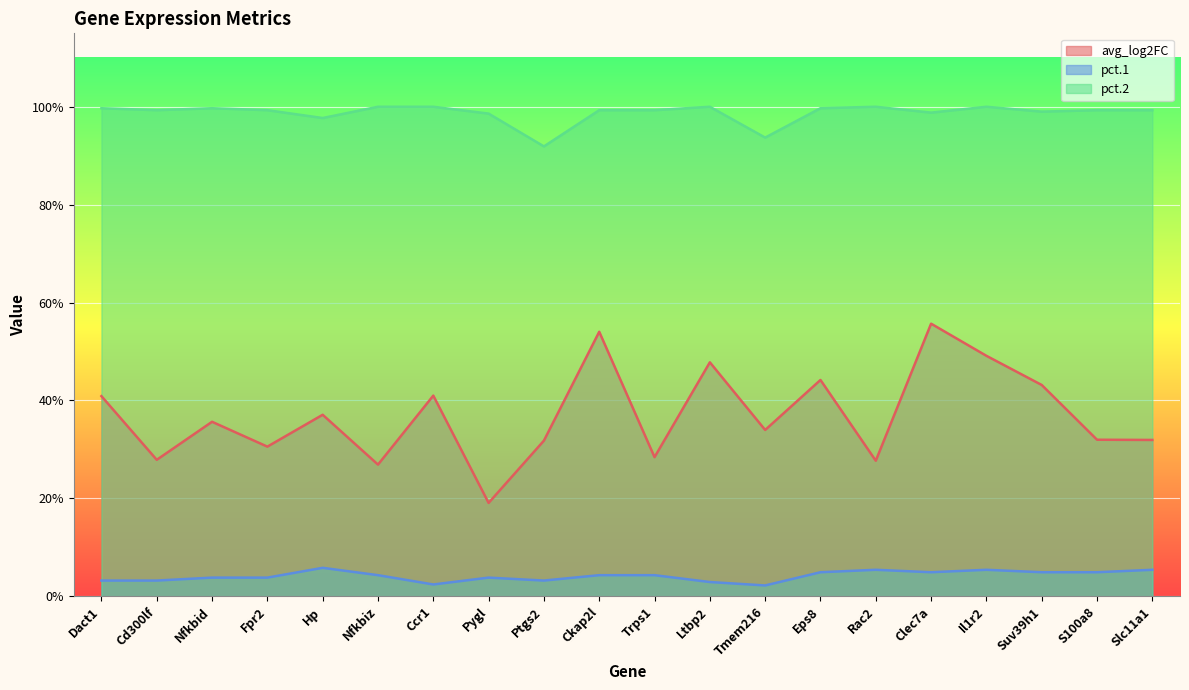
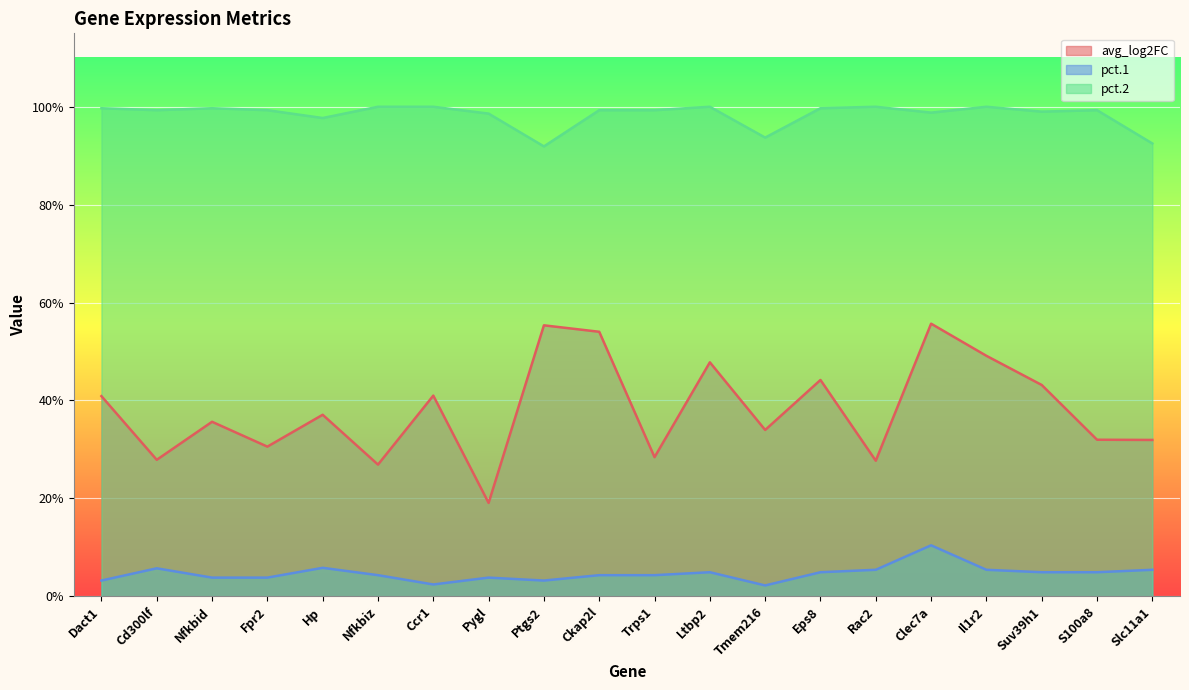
pct.1, Cd300lf: 3% -> 6%
avg_log2FC, Ptgs2: 32% -> 55%
pct.1, Ltbp2: 3% -> 5%
pct.1, Clec7a: 5% -> 10%
pct.2, Slc11a1: 99% -> 93%
